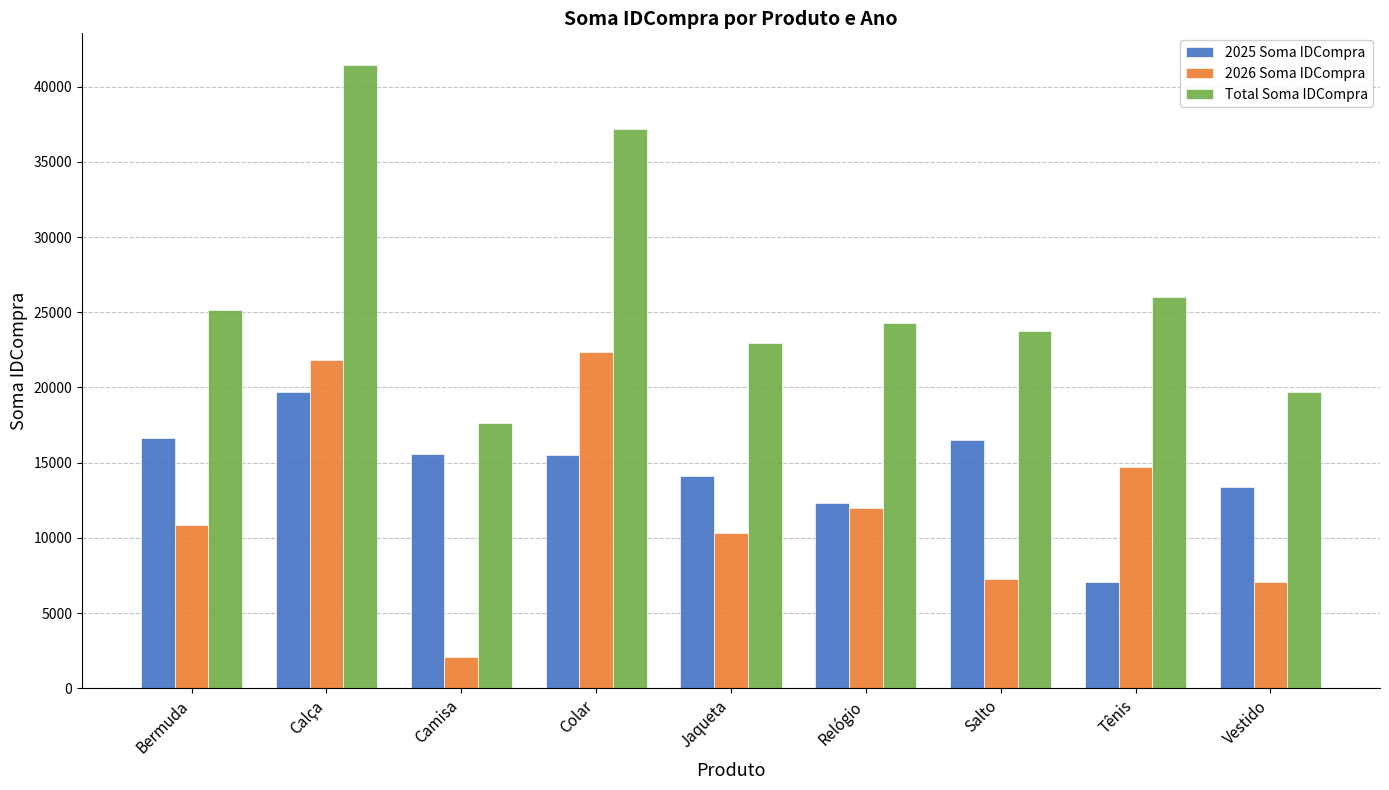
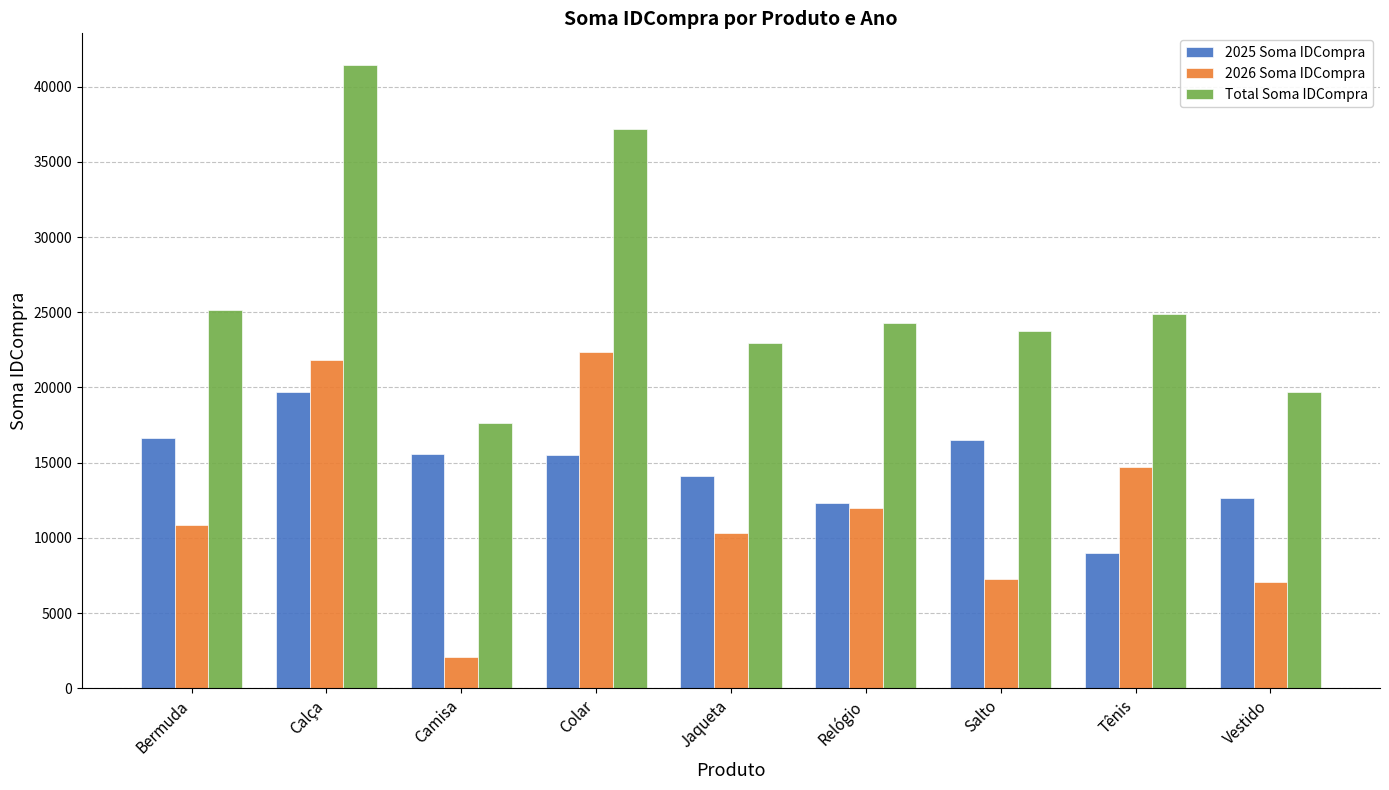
2025 Soma IDCompra, Tênis: 7000 -> 9000
Total Soma IDCompra, Tênis: 26000 -> 24900
2025 Soma IDCompra, Vestido: 13300 -> 12700
